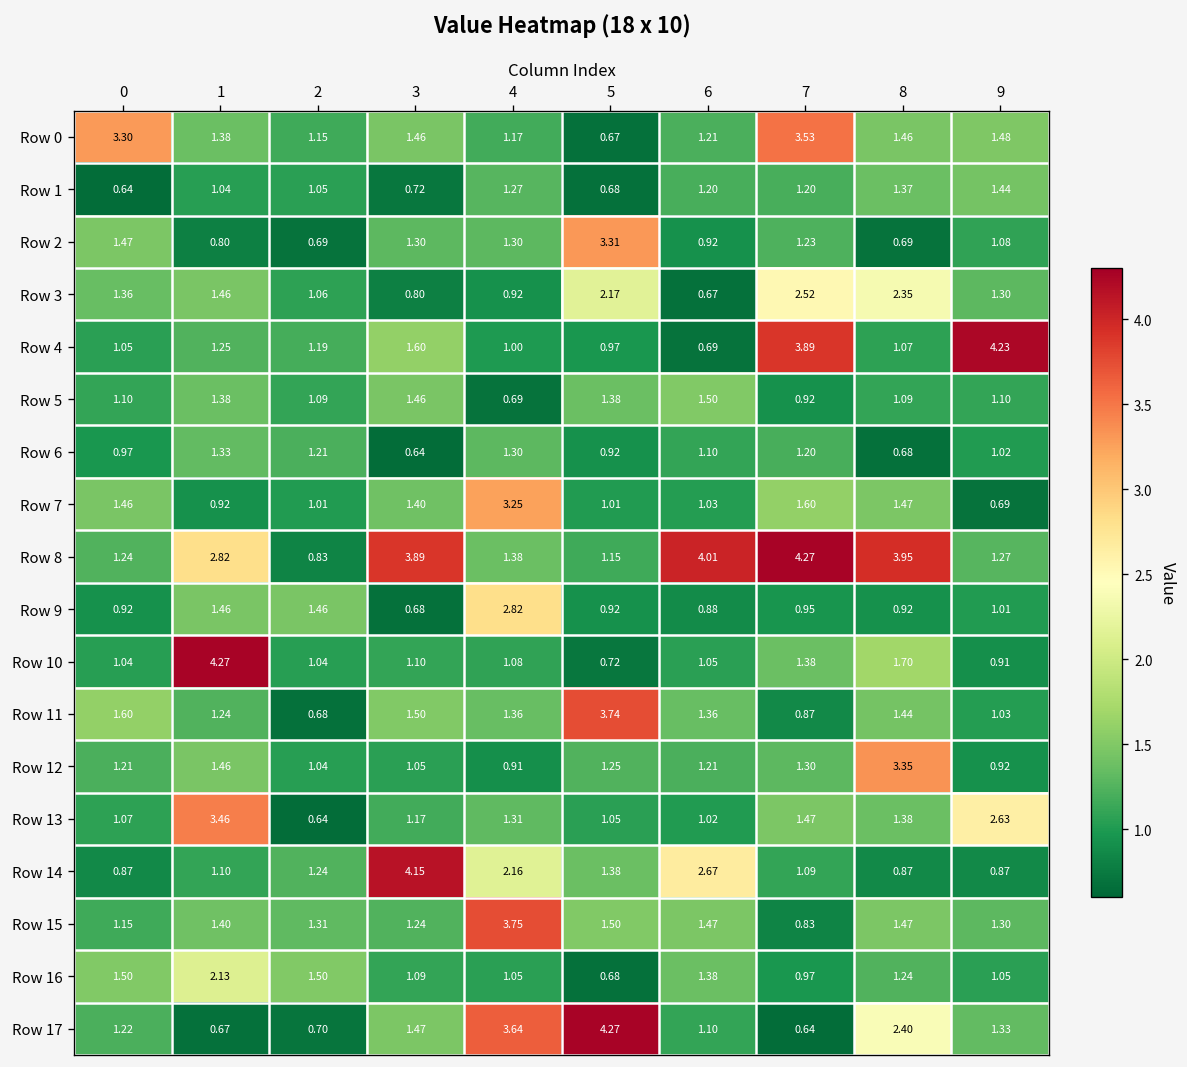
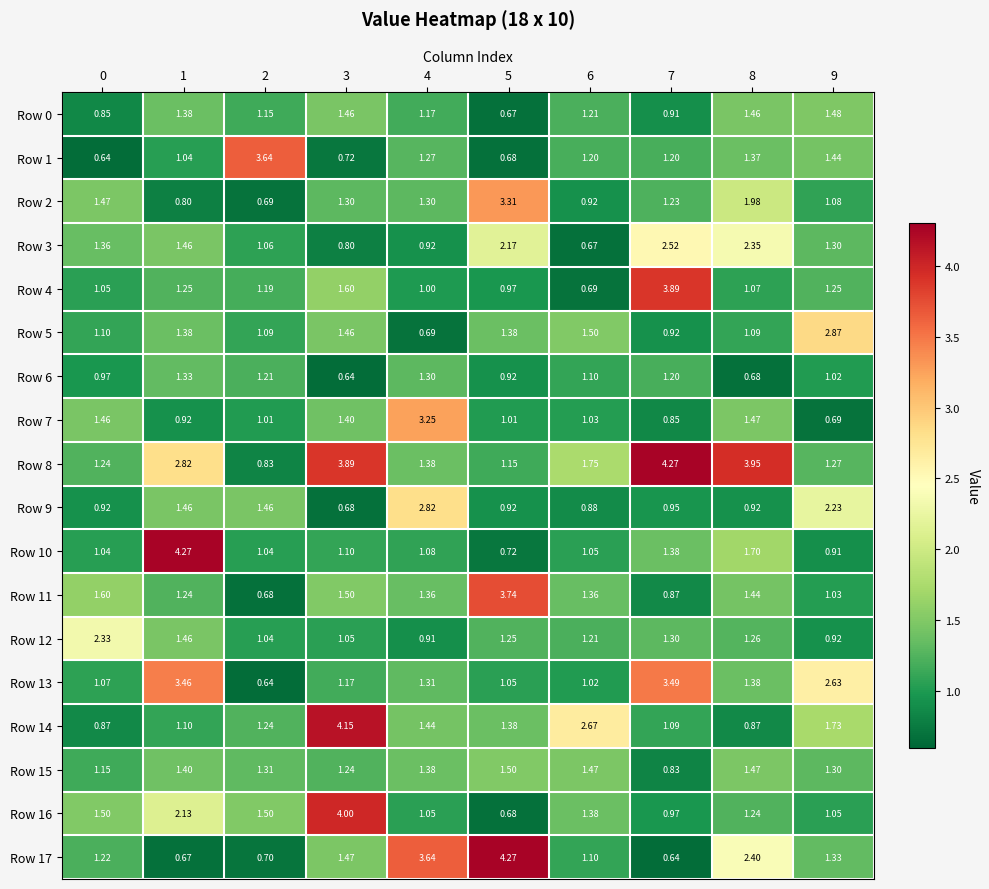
Row 0, 0: 3.30 -> 0.85
Row 0, 7: 3.53 -> 0.91
Row 1, 2: 1.05 -> 3.64
Row 2, 8: 0.69 -> 1.98
Row 4, 9: 4.23 -> 1.25
Row 5, 9: 1.10 -> 2.87
Row 7, 7: 1.60 -> 0.85
Row 8, 6: 4.01 -> 1.75
Row 9, 9: 1.01 -> 2.23
Row 12, 0: 1.21 -> 2.33
Row 12, 8: 3.35 -> 1.26
Row 13, 7: 1.47 -> 3.49
Row 14, 4: 2.16 -> 1.44
Row 14, 9: 0.87 -> 1.73
Row 15, 4: 3.75 -> 1.38
Row 16, 3: 1.09 -> 4.00
